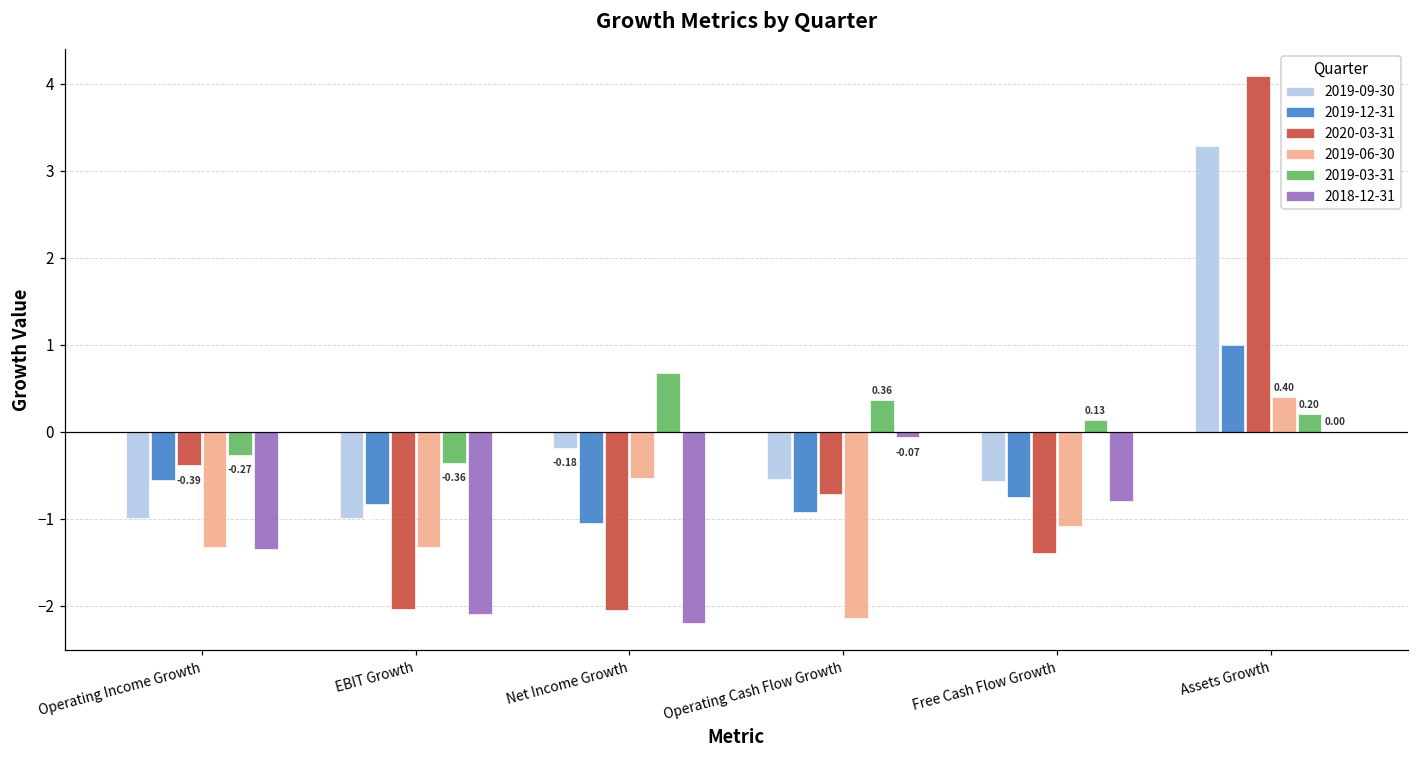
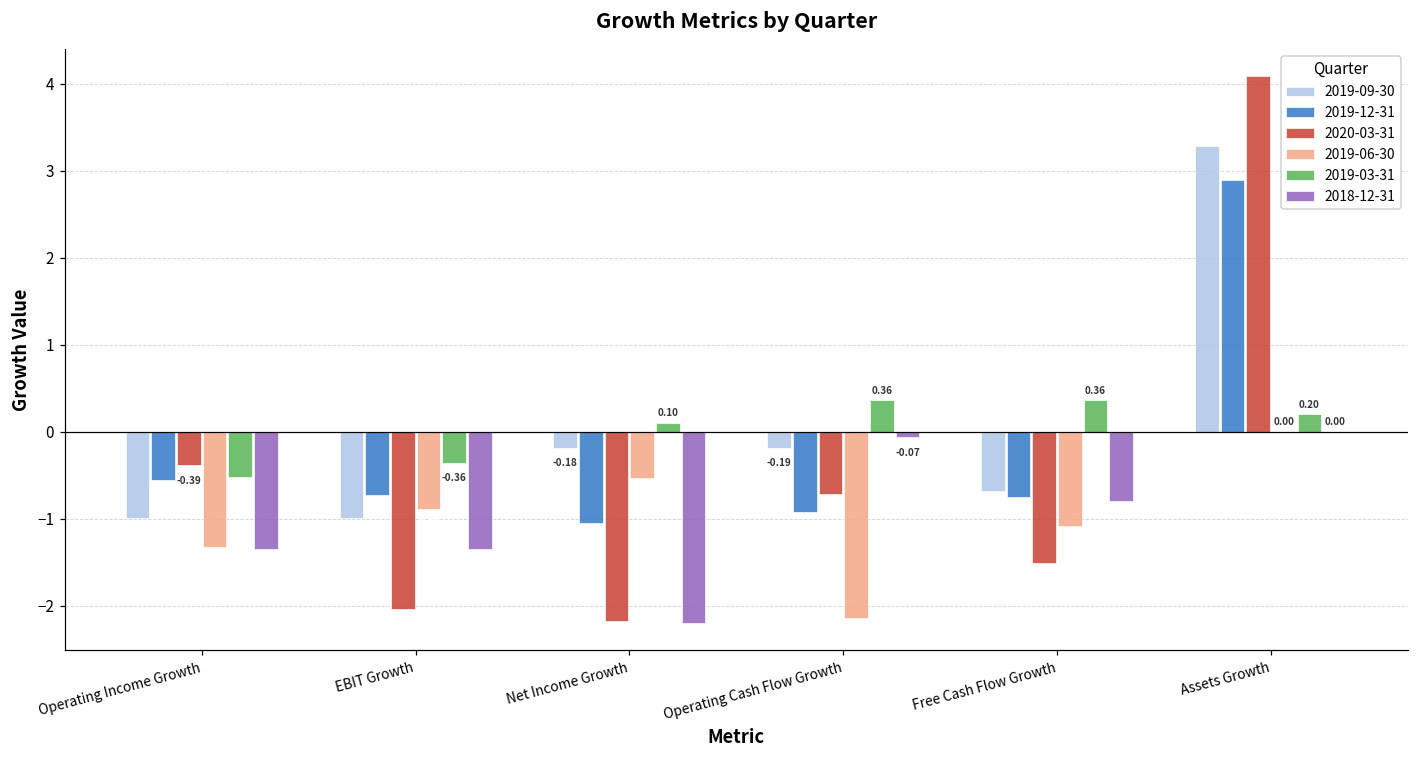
2019-03-31, Operating Income Growth: -0.3 -> -0.5
2019-12-31, EBIT Growth: -0.8 -> -0.7
2019-06-30, EBIT Growth: -1.3 -> -0.9
2018-12-31, EBIT Growth: -2.1 -> -1.4
2020-03-31, Net Income Growth: -2.1 -> -2.2
2019-03-31, Net Income Growth: 0.7 -> 0.1
2019-09-30, Operating Cash Flow Growth: -0.5 -> -0.2
2019-09-30, Free Cash Flow Growth: -0.6 -> -0.7
2020-03-31, Free Cash Flow Growth: -1.4 -> -1.5
2019-03-31, Free Cash Flow Growth: 0.13 -> 0.36
2019-12-31, Assets Growth: 1.0 -> 2.9
2019-06-30, Assets Growth: 0.40 -> 0.00
